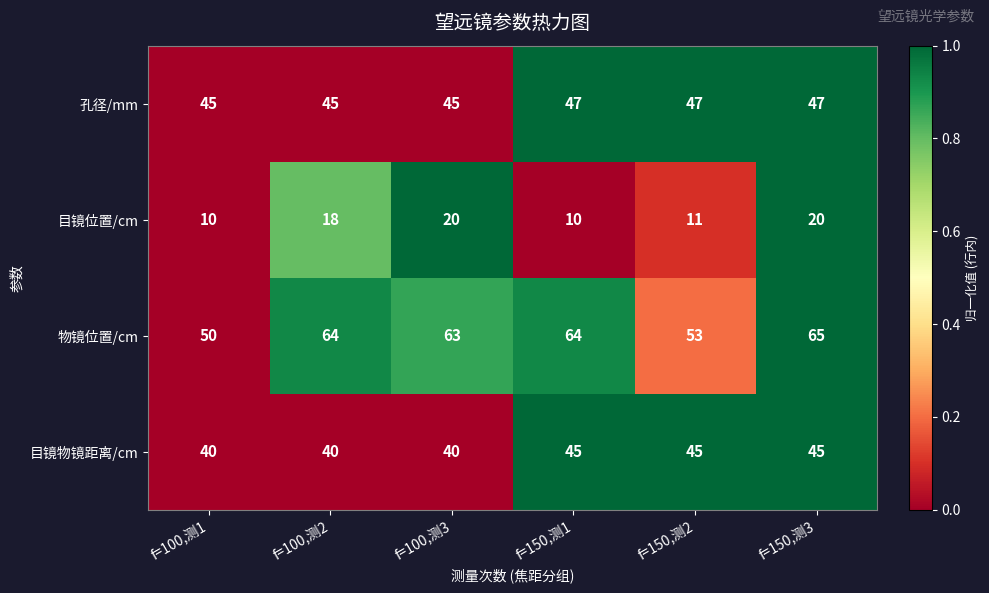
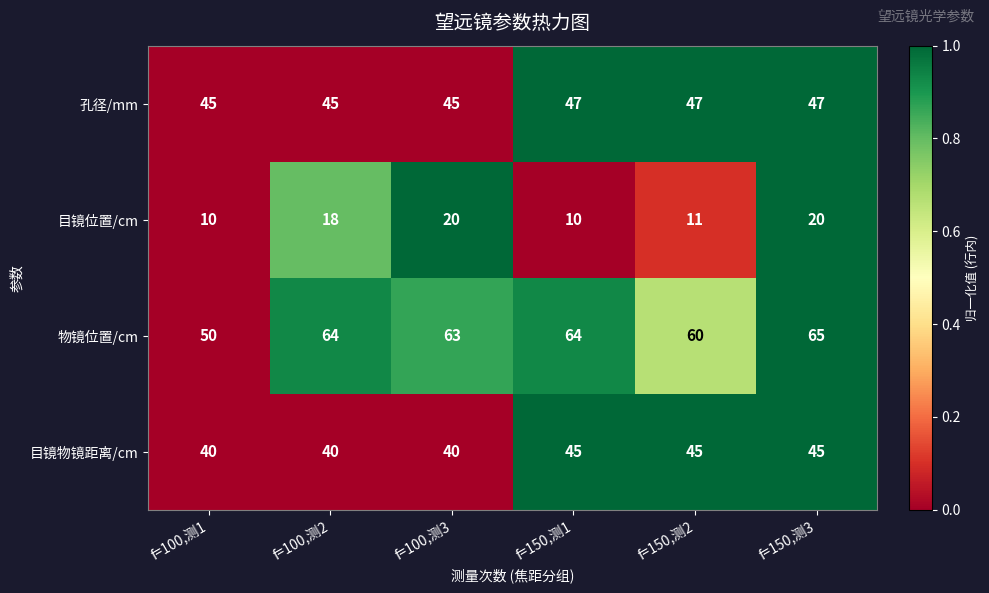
物镜位置/cm, f=150,测2: 53 -> 60
